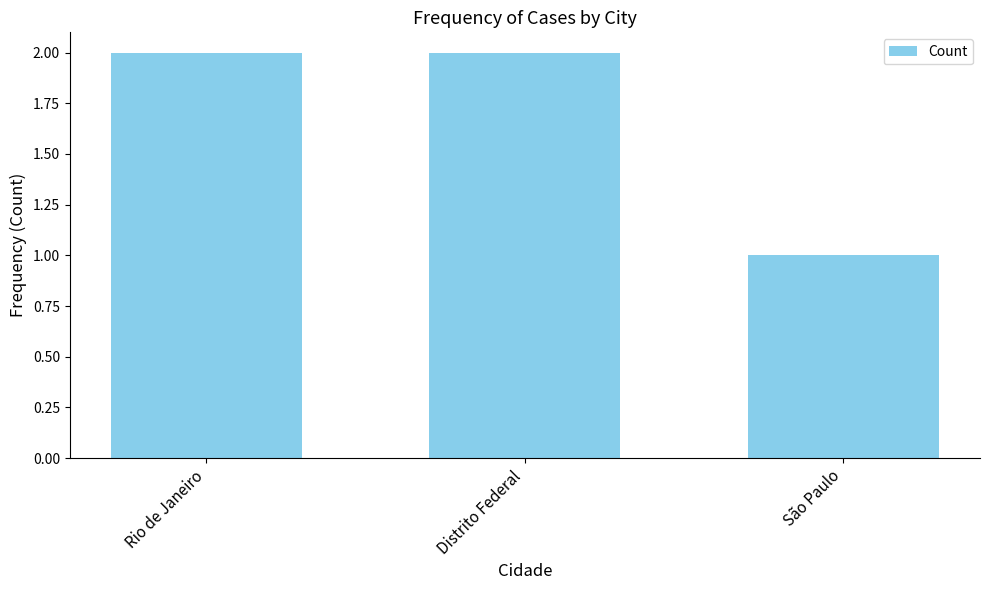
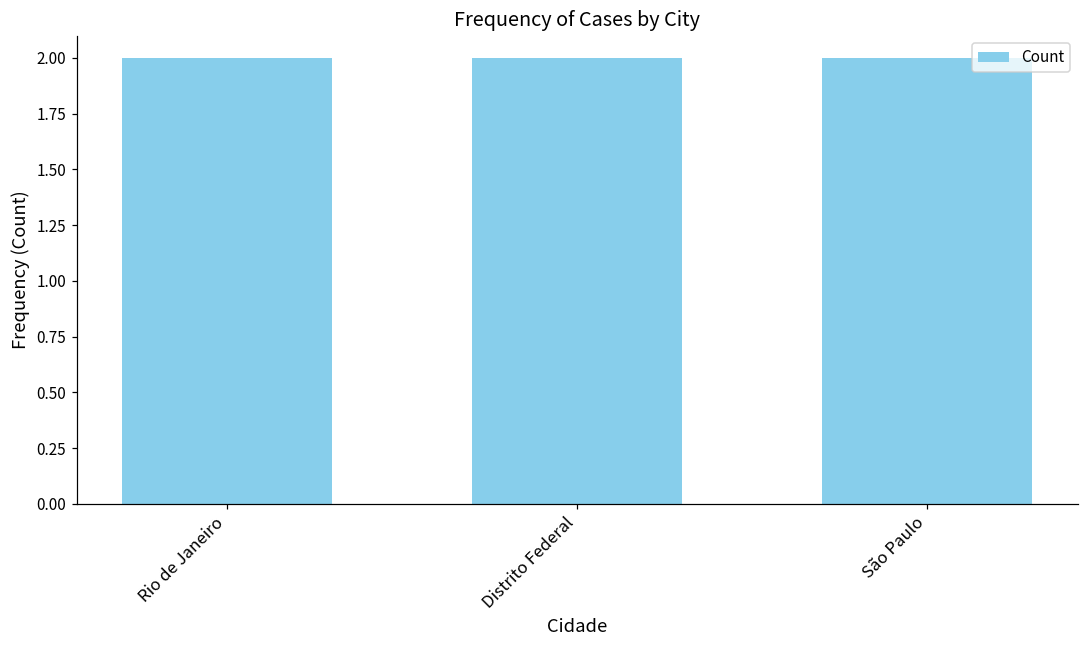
São Paulo: 1 -> 2
